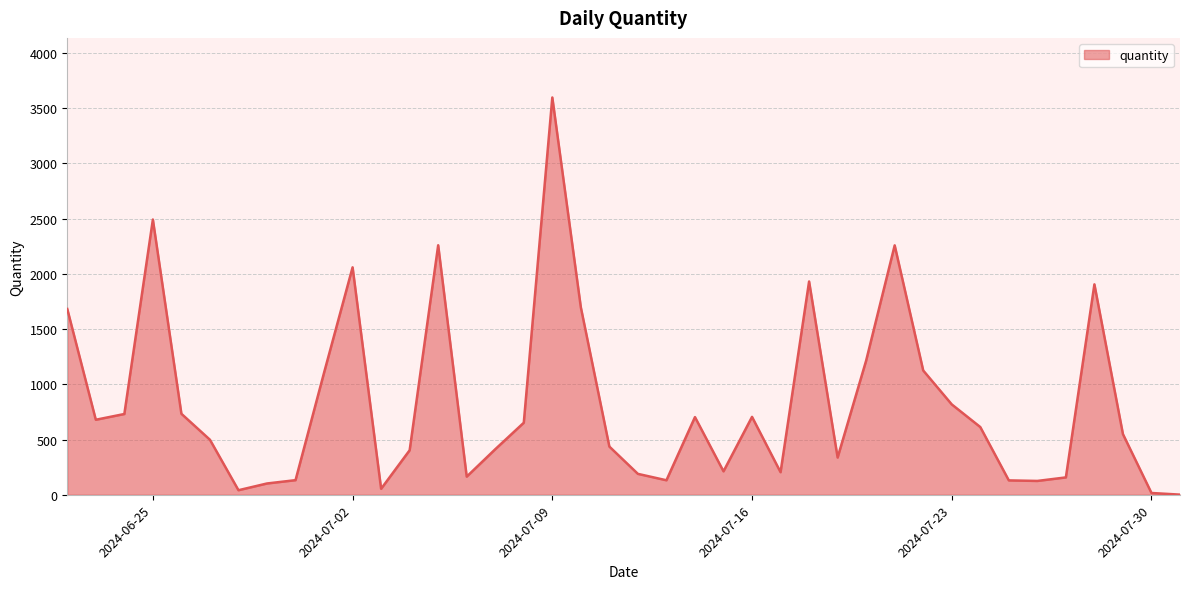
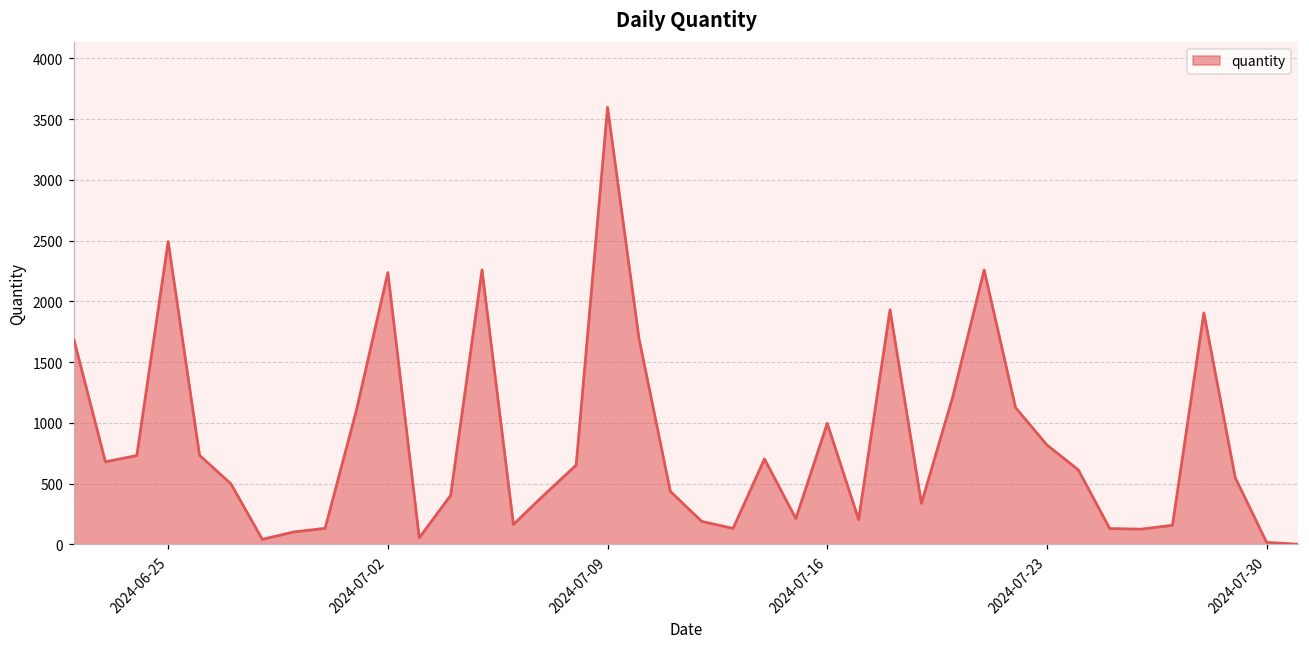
2024-07-02: 2060 -> 2240
2024-07-16: 710 -> 1000
